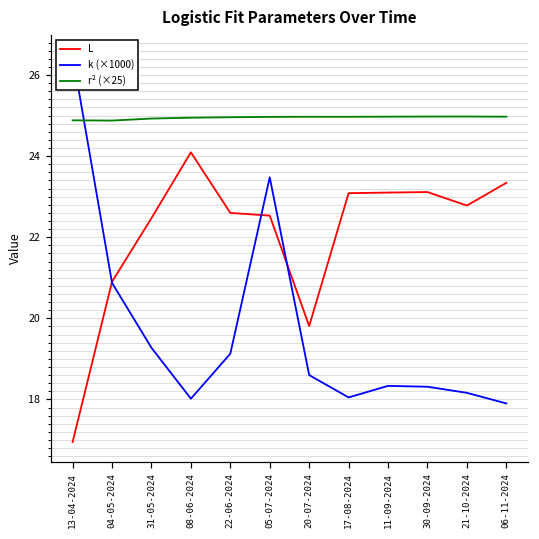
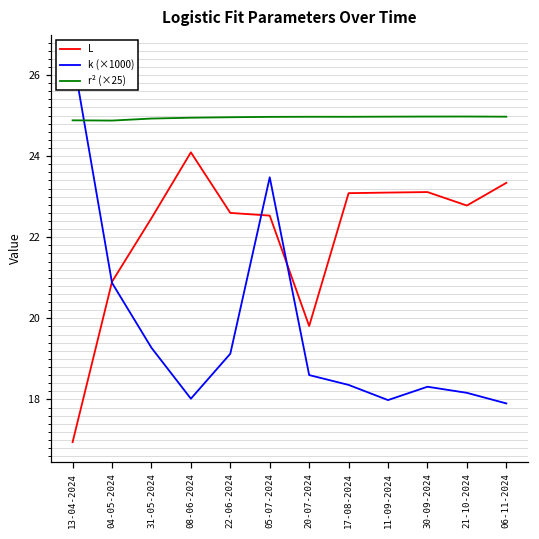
k (×1000), 17-08-2024: 18.0 -> 18.4
k (×1000), 11-09-2024: 18.3 -> 18.0
